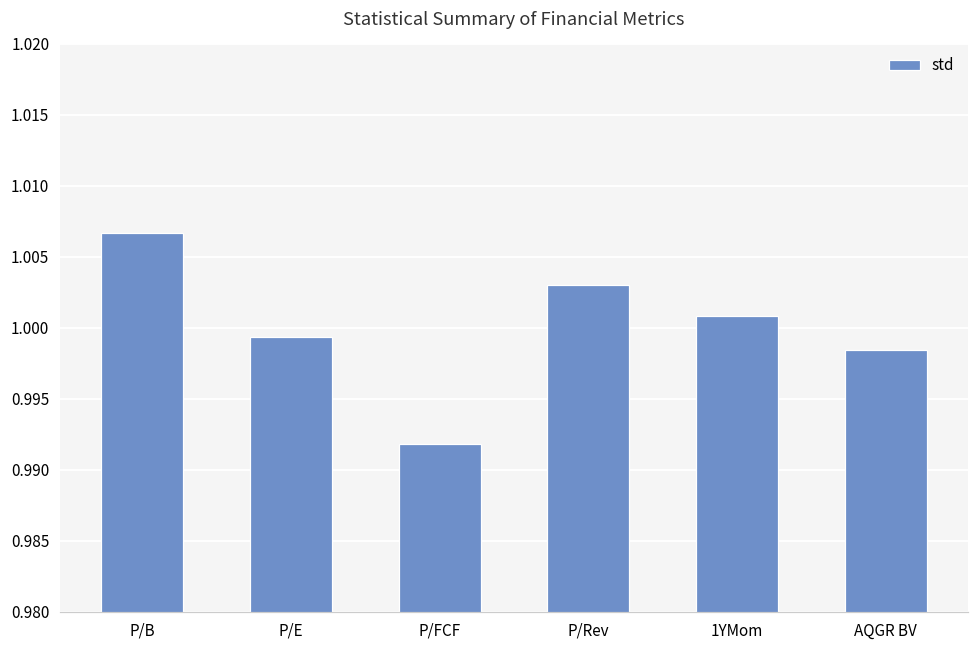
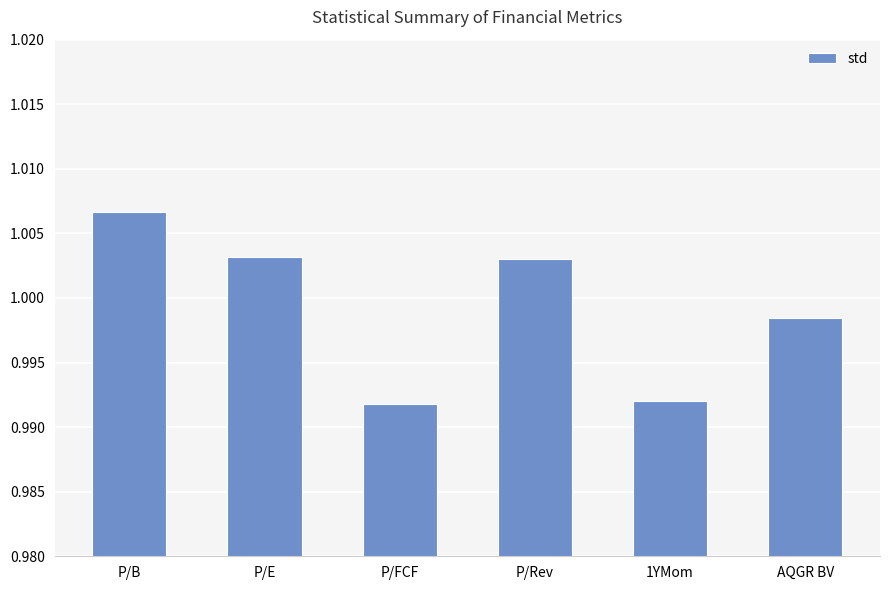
P/E: 0.9994 -> 1.0032
1YMom: 1.0008 -> 0.9920
